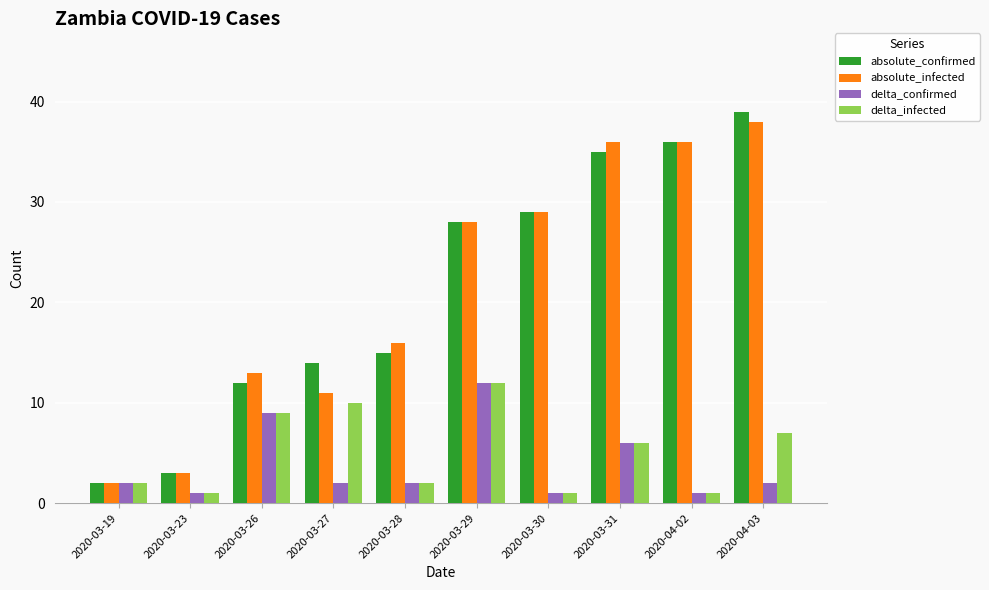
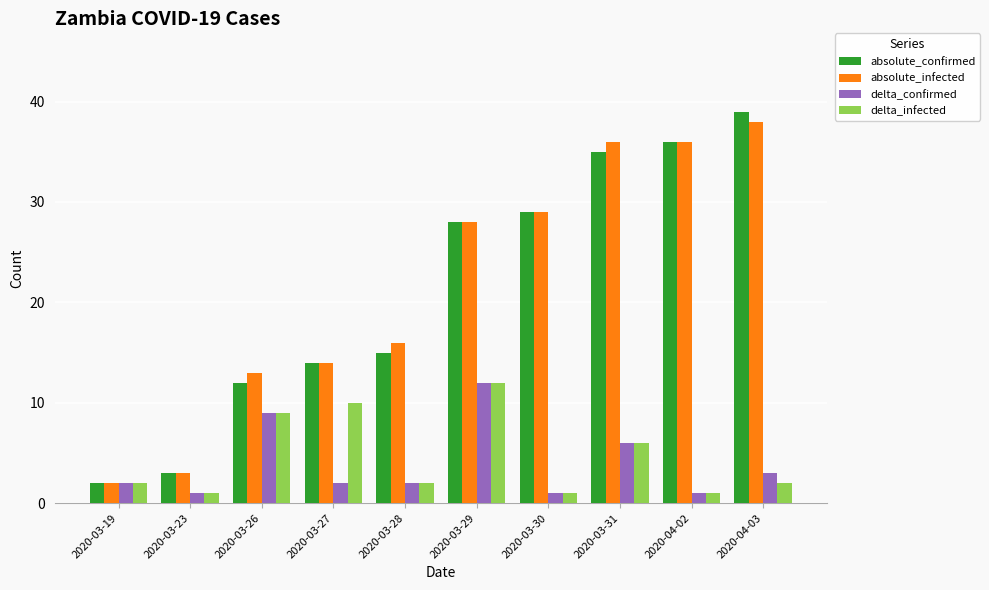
absolute_infected, 2020-03-27: 11 -> 14
delta_confirmed, 2020-04-03: 2 -> 3
delta_infected, 2020-04-03: 7 -> 2
